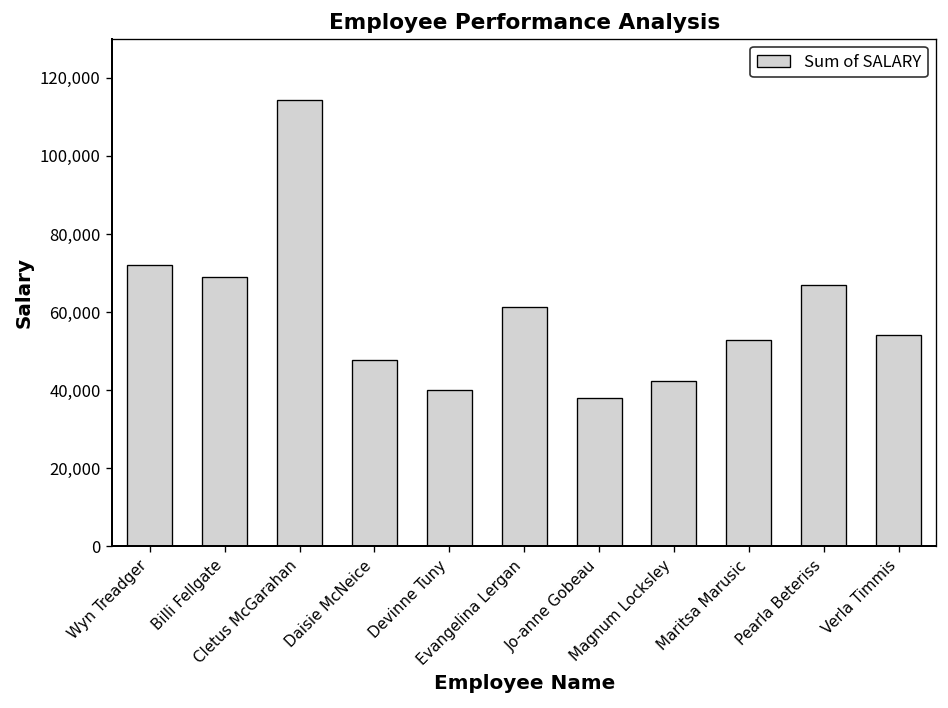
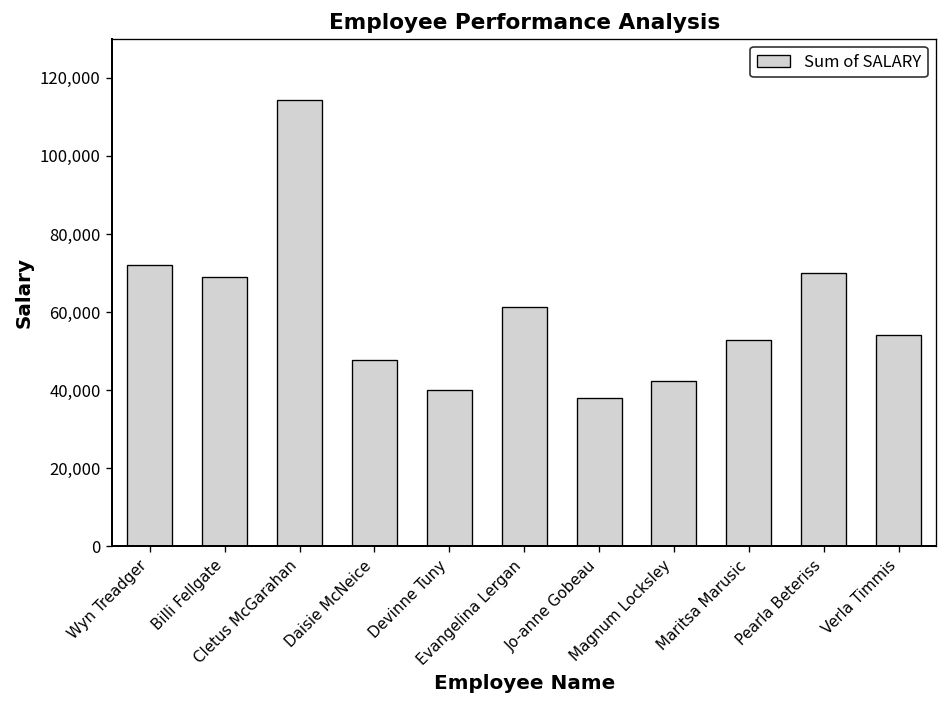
Pearla Beteriss: 67,000 -> 70,000
